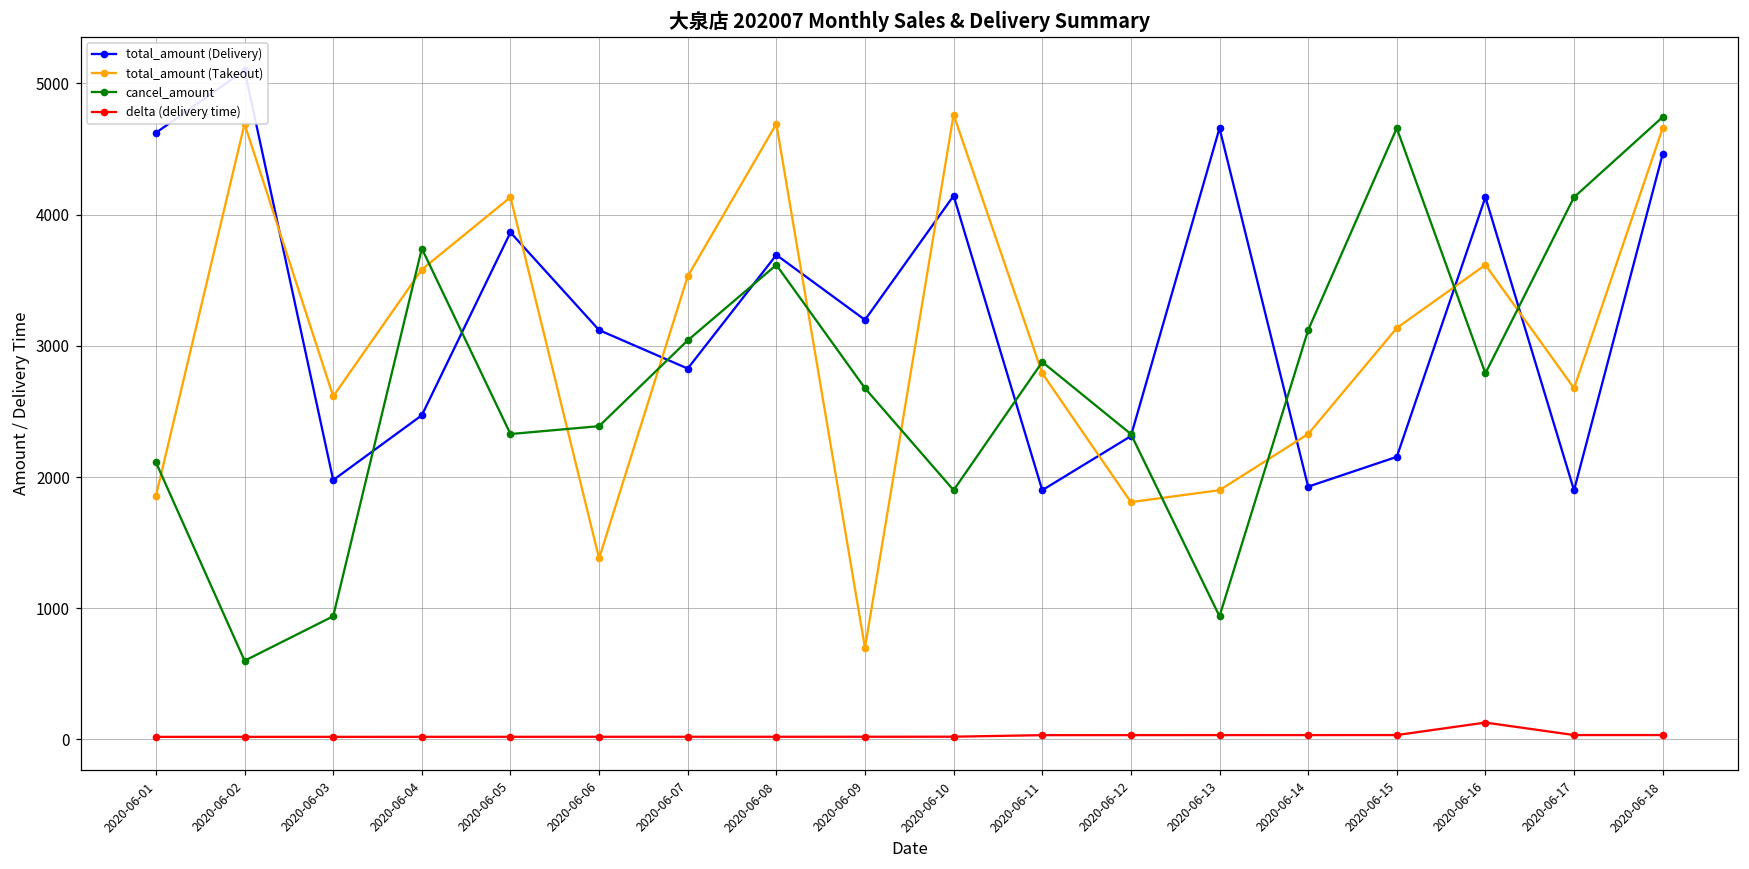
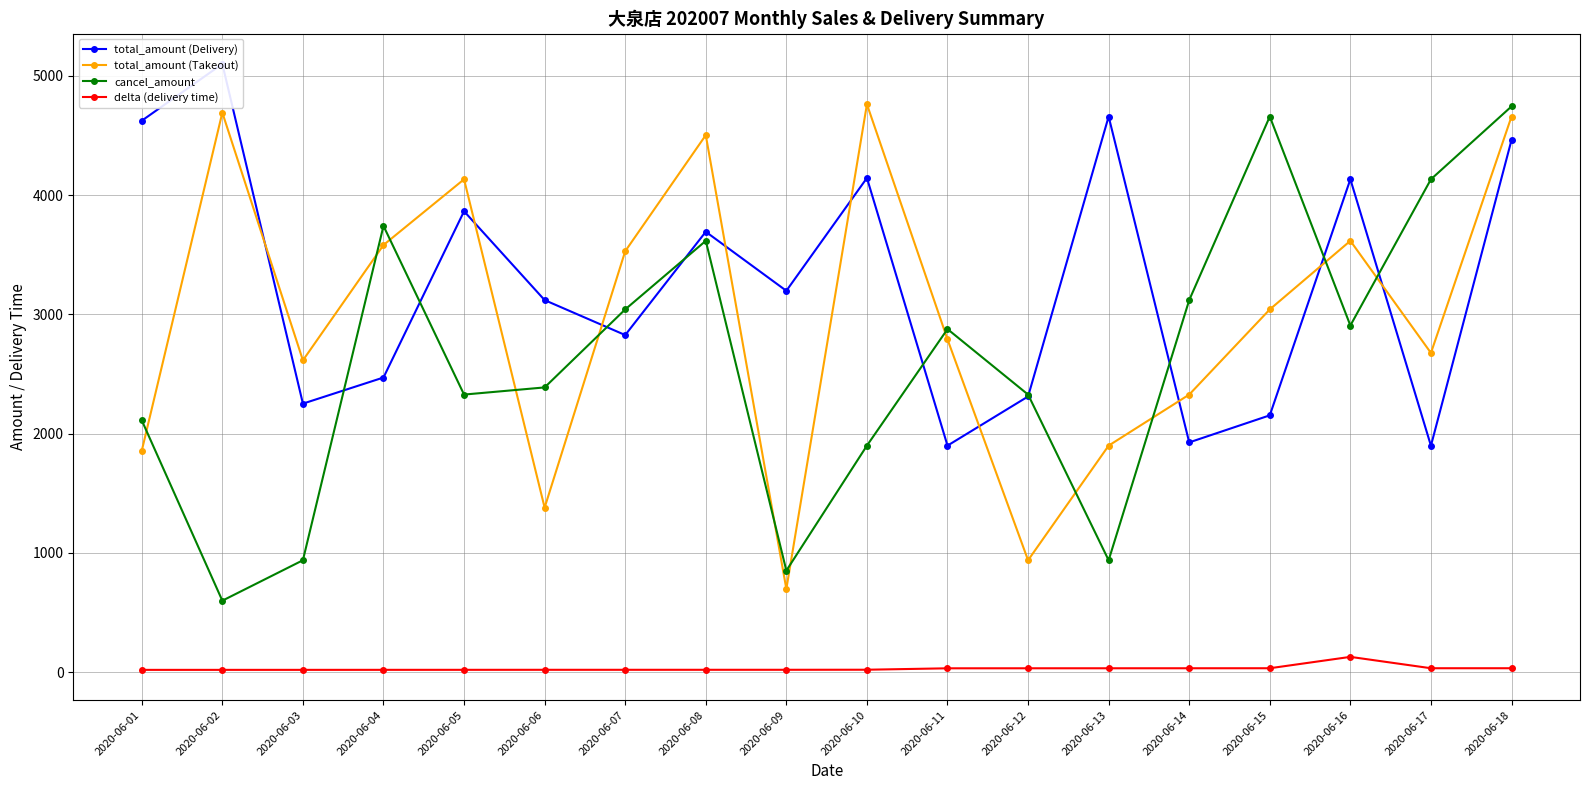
total_amount (Delivery), 2020-06-03: 1980 -> 2250
total_amount (Takeout), 2020-06-08: 4690 -> 4500
cancel_amount, 2020-06-09: 2680 -> 850
total_amount (Takeout), 2020-06-12: 1810 -> 940
total_amount (Takeout), 2020-06-15: 3140 -> 3040
cancel_amount, 2020-06-16: 2790 -> 2910
